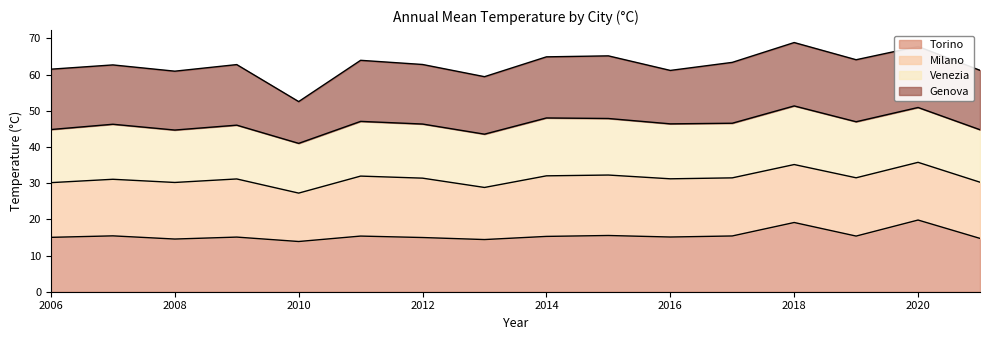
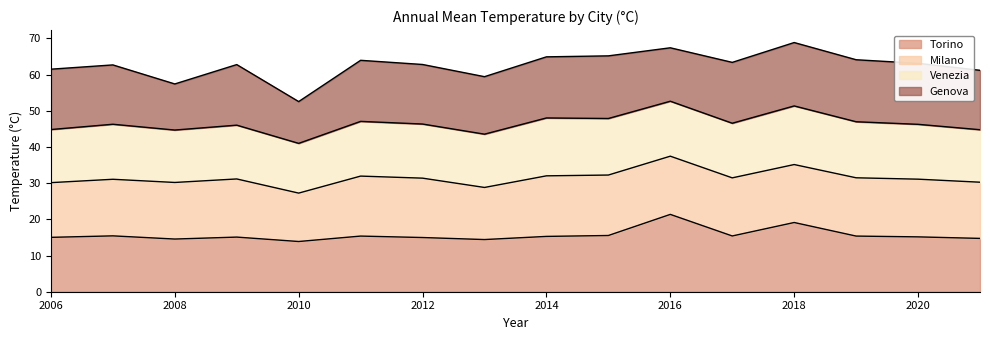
Genova, 2008: 16 -> 13
Torino, 2016: 15 -> 21
Torino, 2020: 20 -> 15
